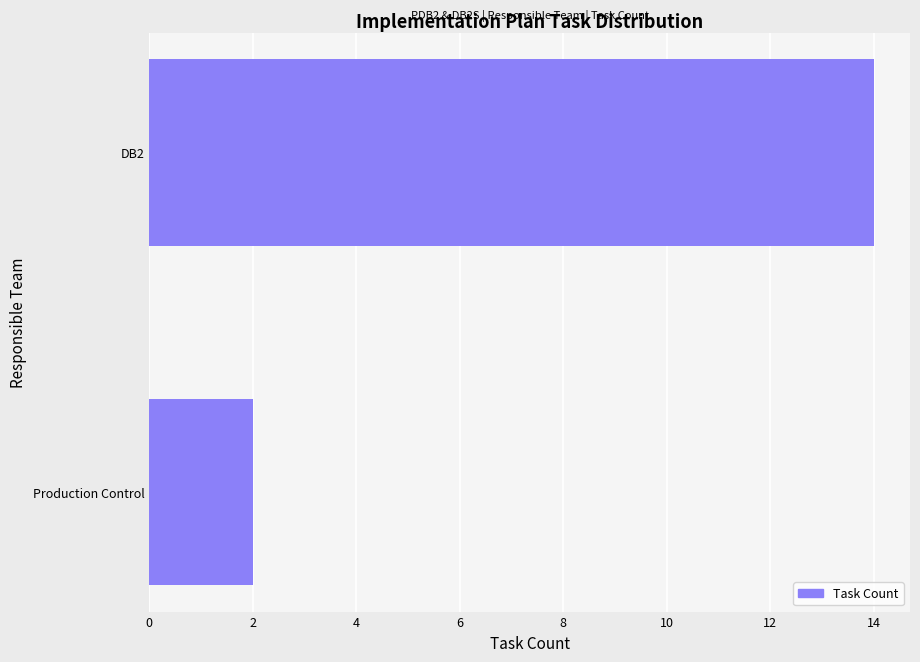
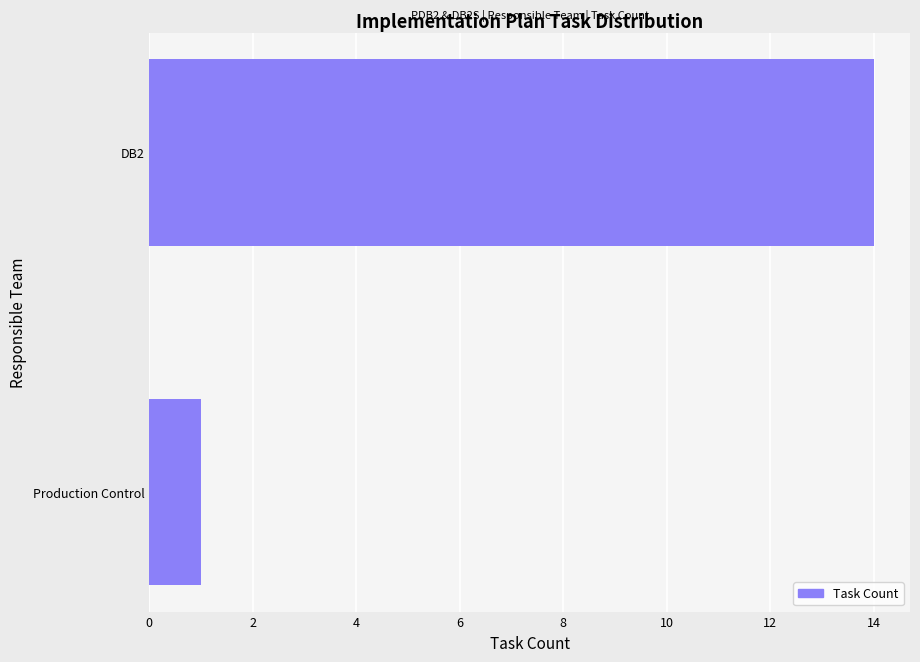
Production Control: 2 -> 1
